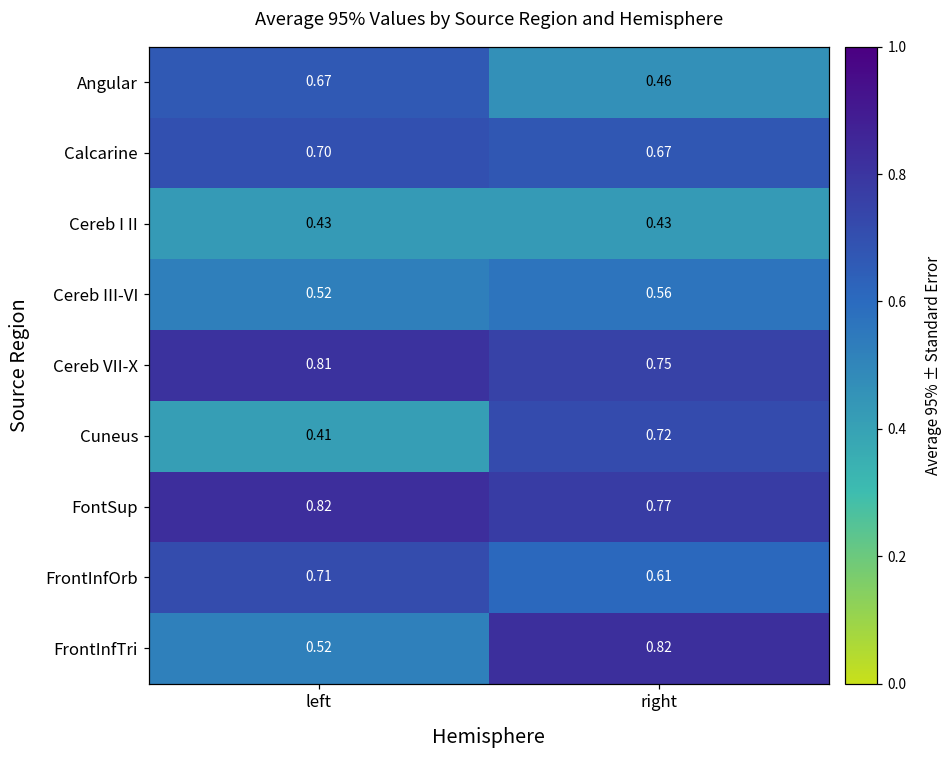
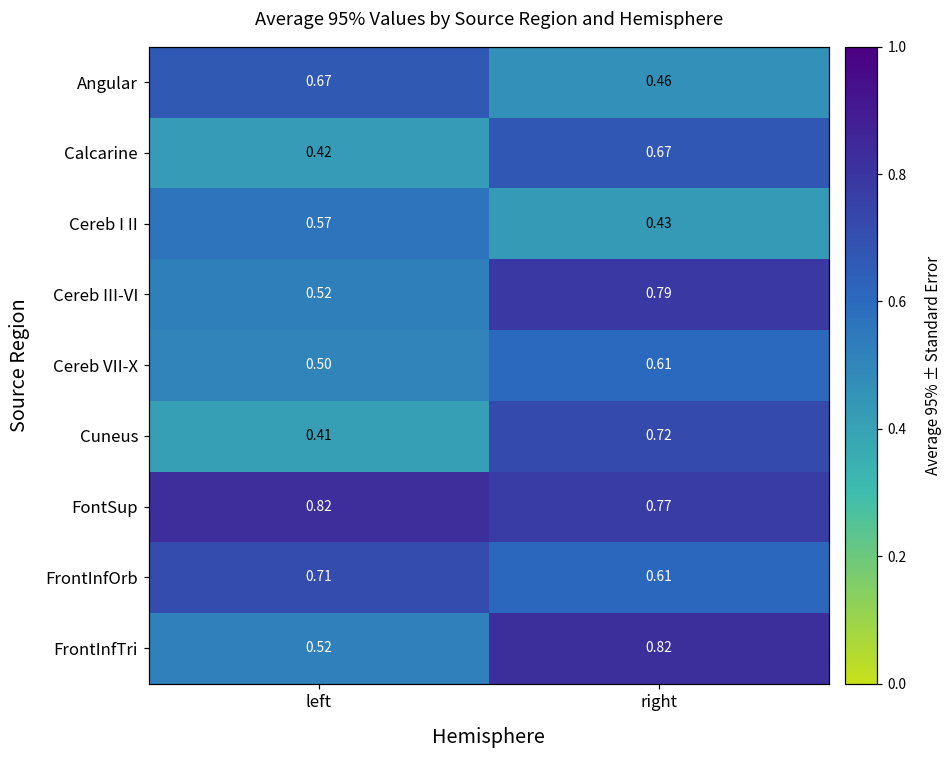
Calcarine, left: 0.70 -> 0.42
Cereb I II, left: 0.43 -> 0.57
Cereb III-VI, right: 0.56 -> 0.79
Cereb VII-X, left: 0.81 -> 0.50
Cereb VII-X, right: 0.75 -> 0.61
